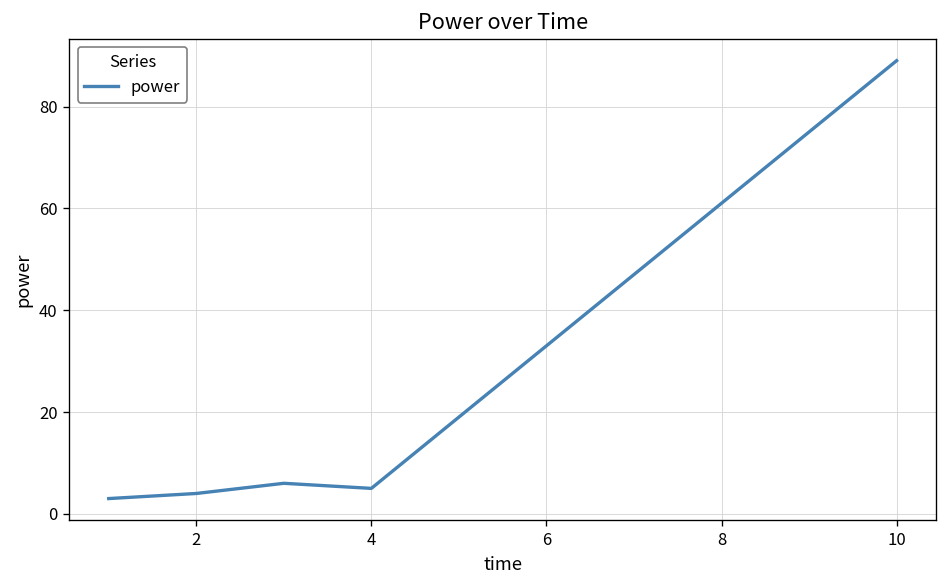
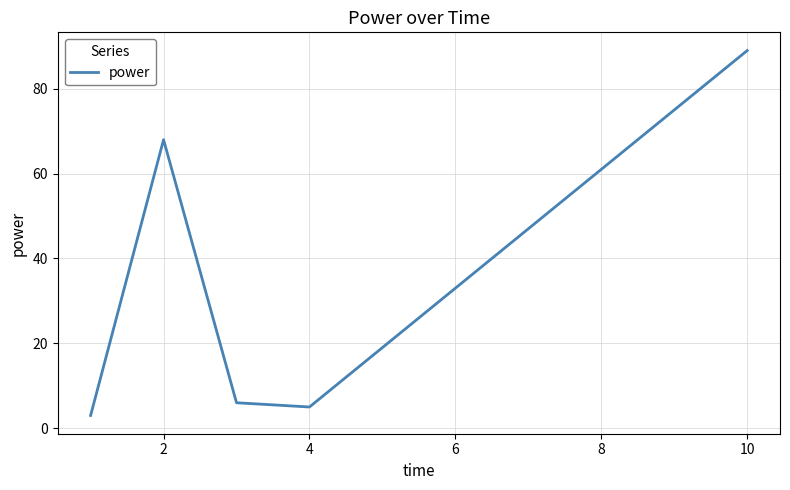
2: 4 -> 68
